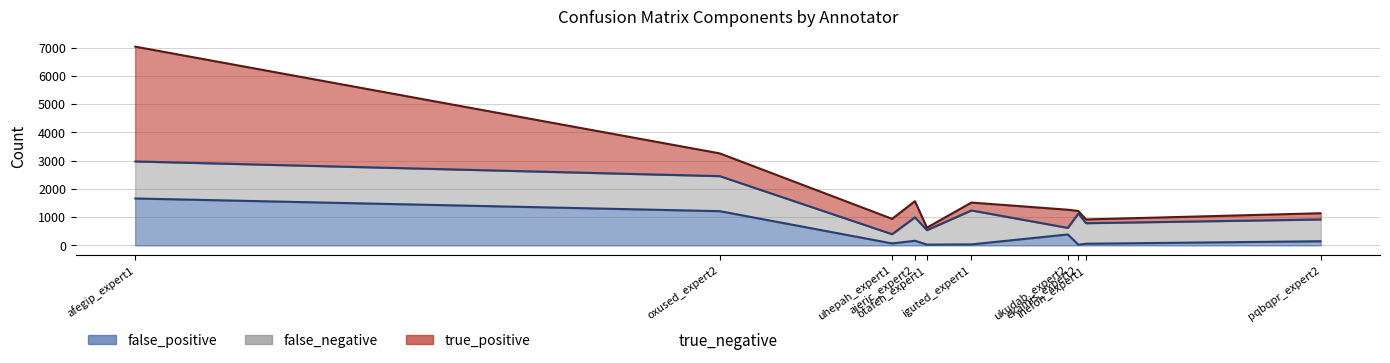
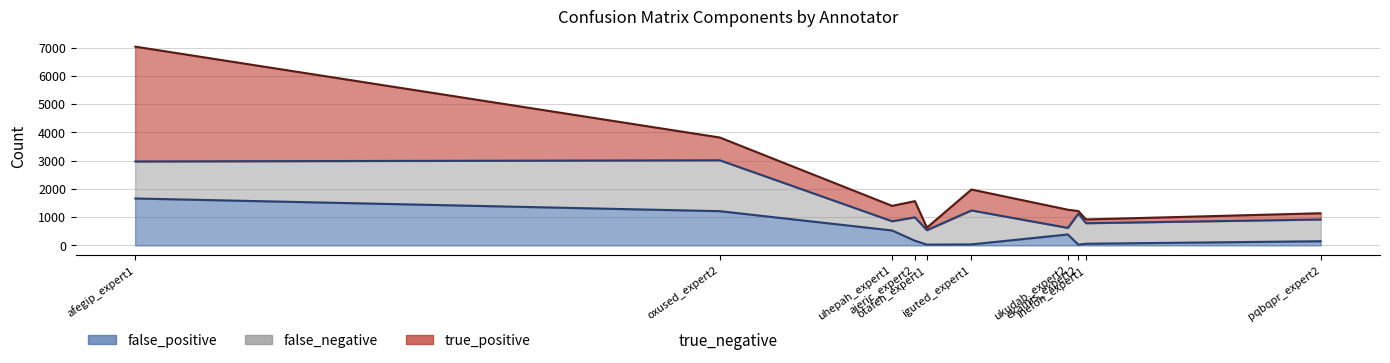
false_negative, oxused_expert2: 1200 -> 1800
false_positive, uhepah_expert1: 100 -> 500
true_positive, iguted_expert1: 300 -> 700
